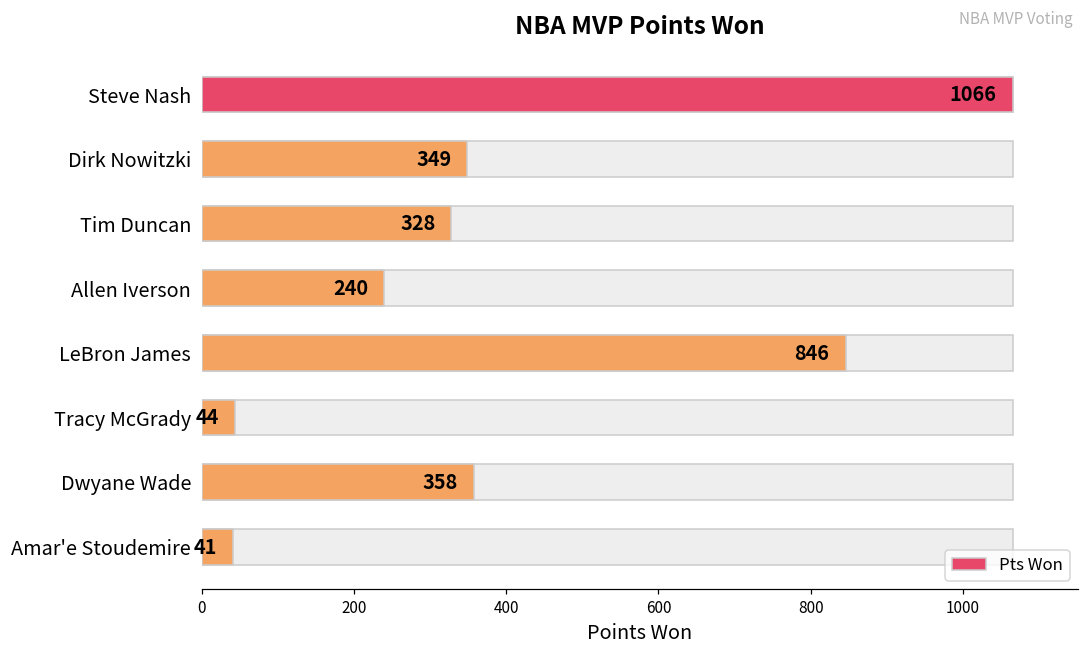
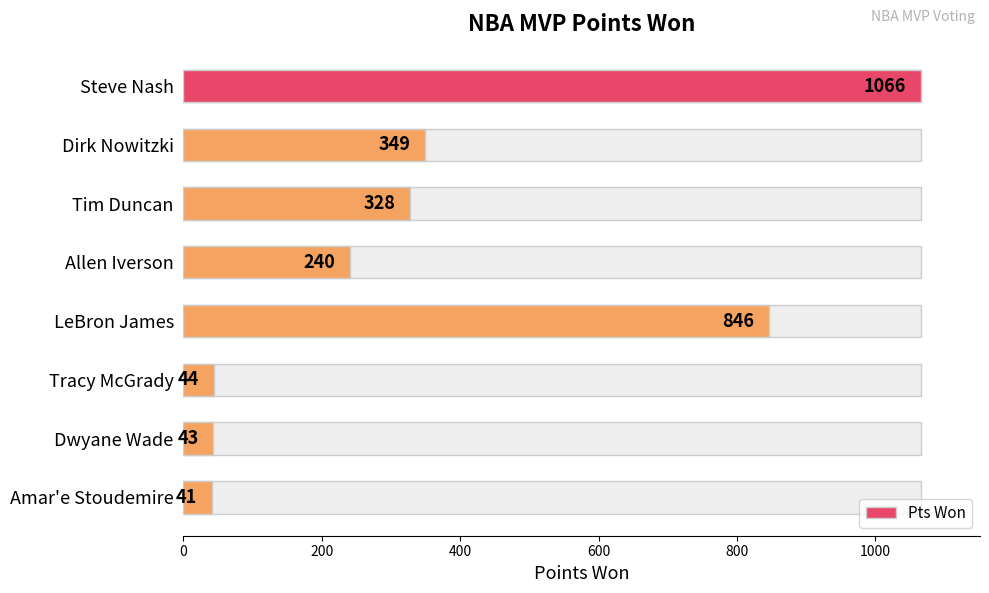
Pts Won, Dwyane Wade: 358 -> 43
